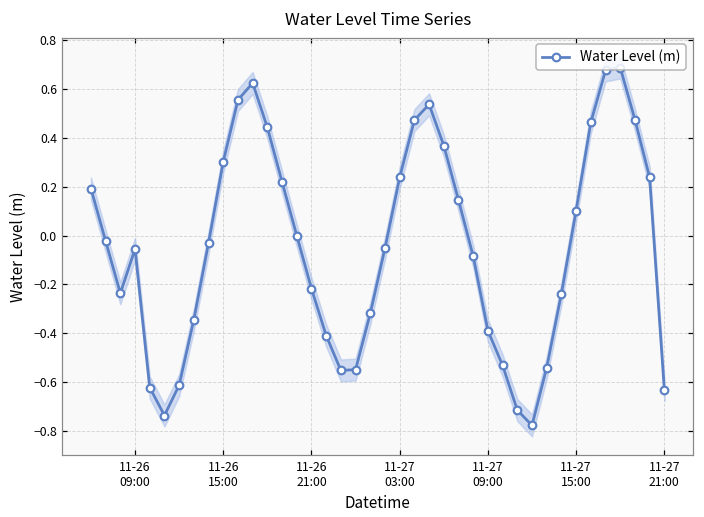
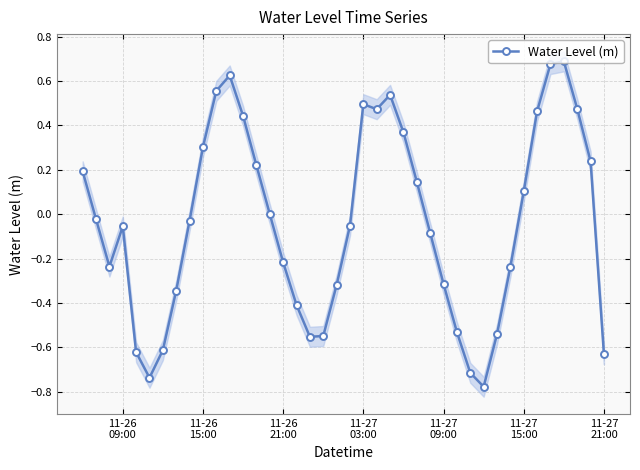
Water Level (m), 11-27 03:00: 0.24 -> 0.50
Water Level (m), 11-27 09:00: -0.39 -> -0.31
